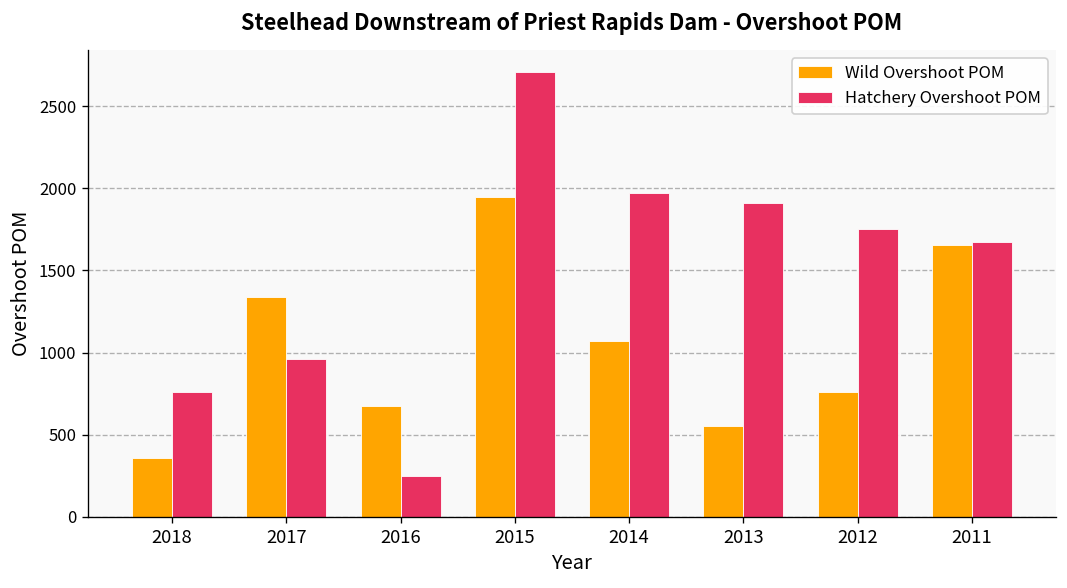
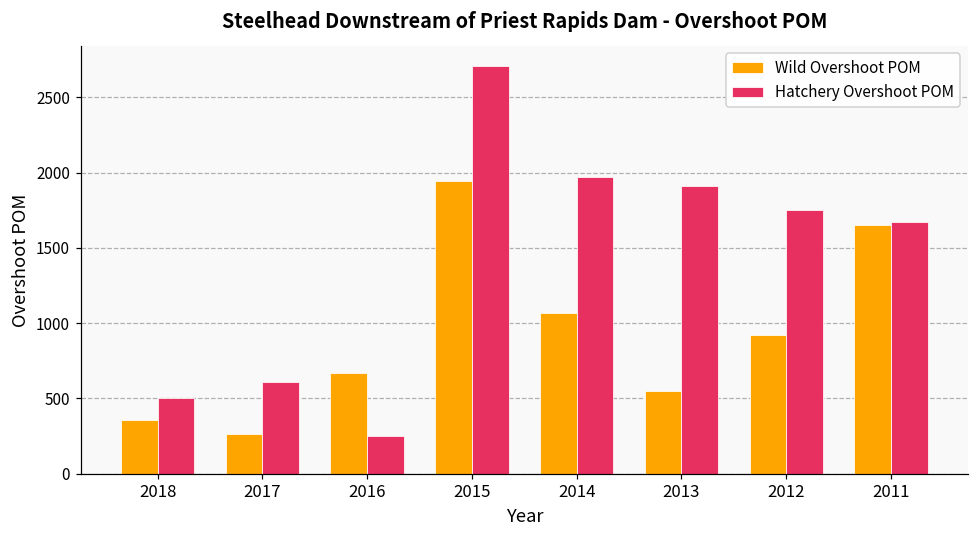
Hatchery Overshoot POM, 2018: 760 -> 500
Wild Overshoot POM, 2017: 1340 -> 260
Hatchery Overshoot POM, 2017: 960 -> 610
Wild Overshoot POM, 2012: 760 -> 920
